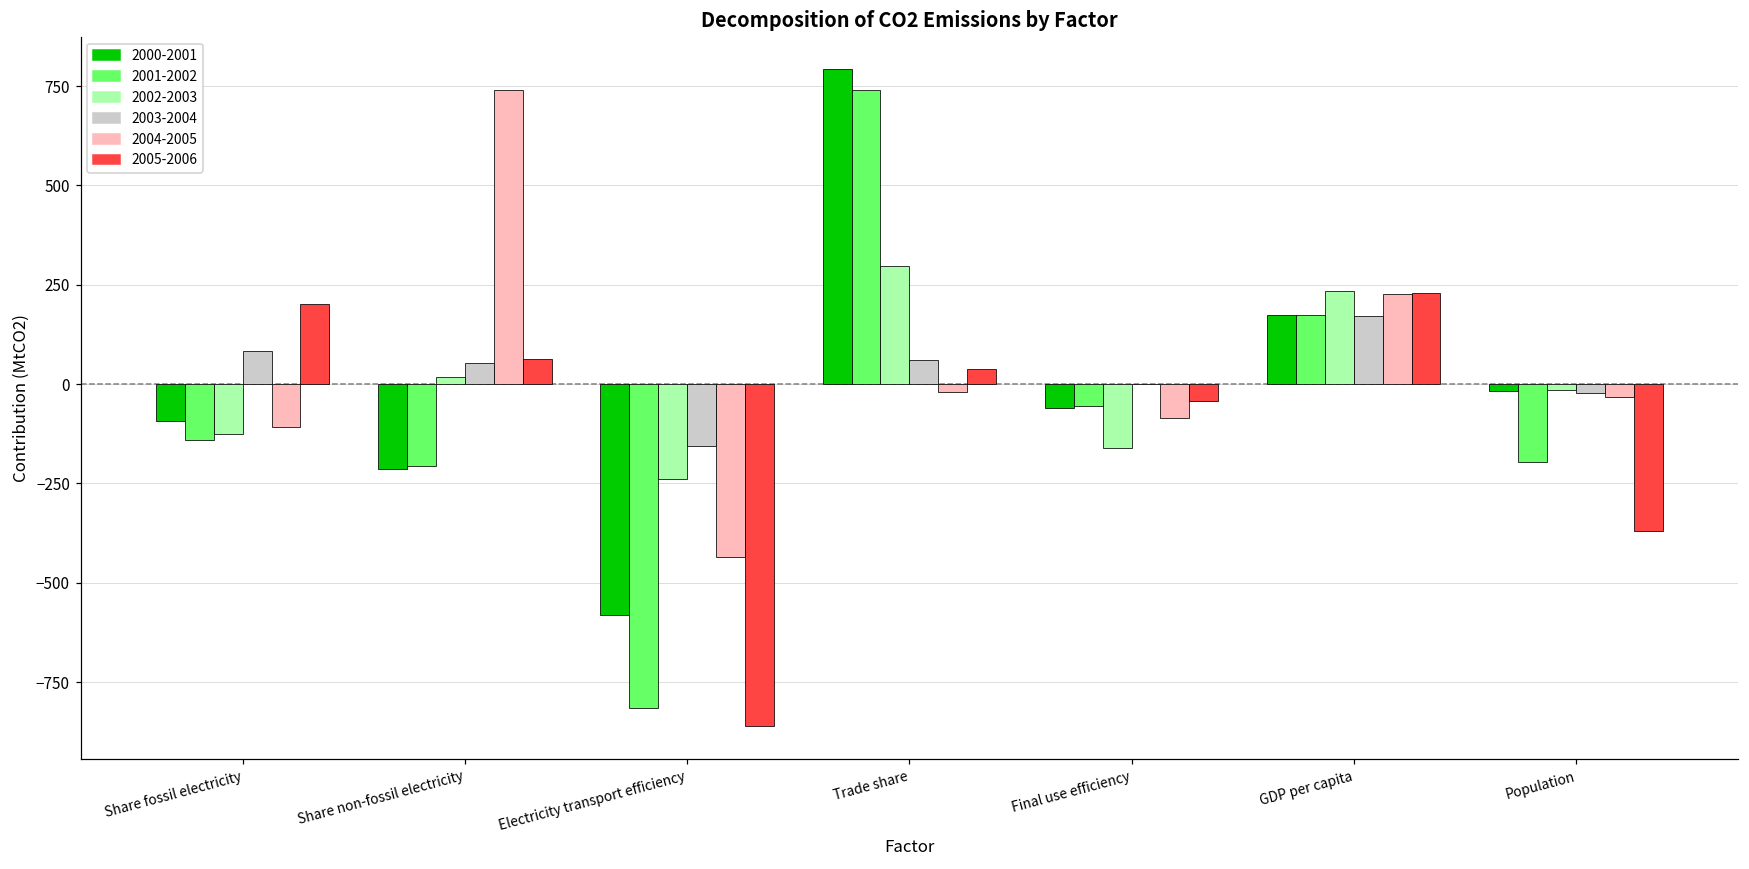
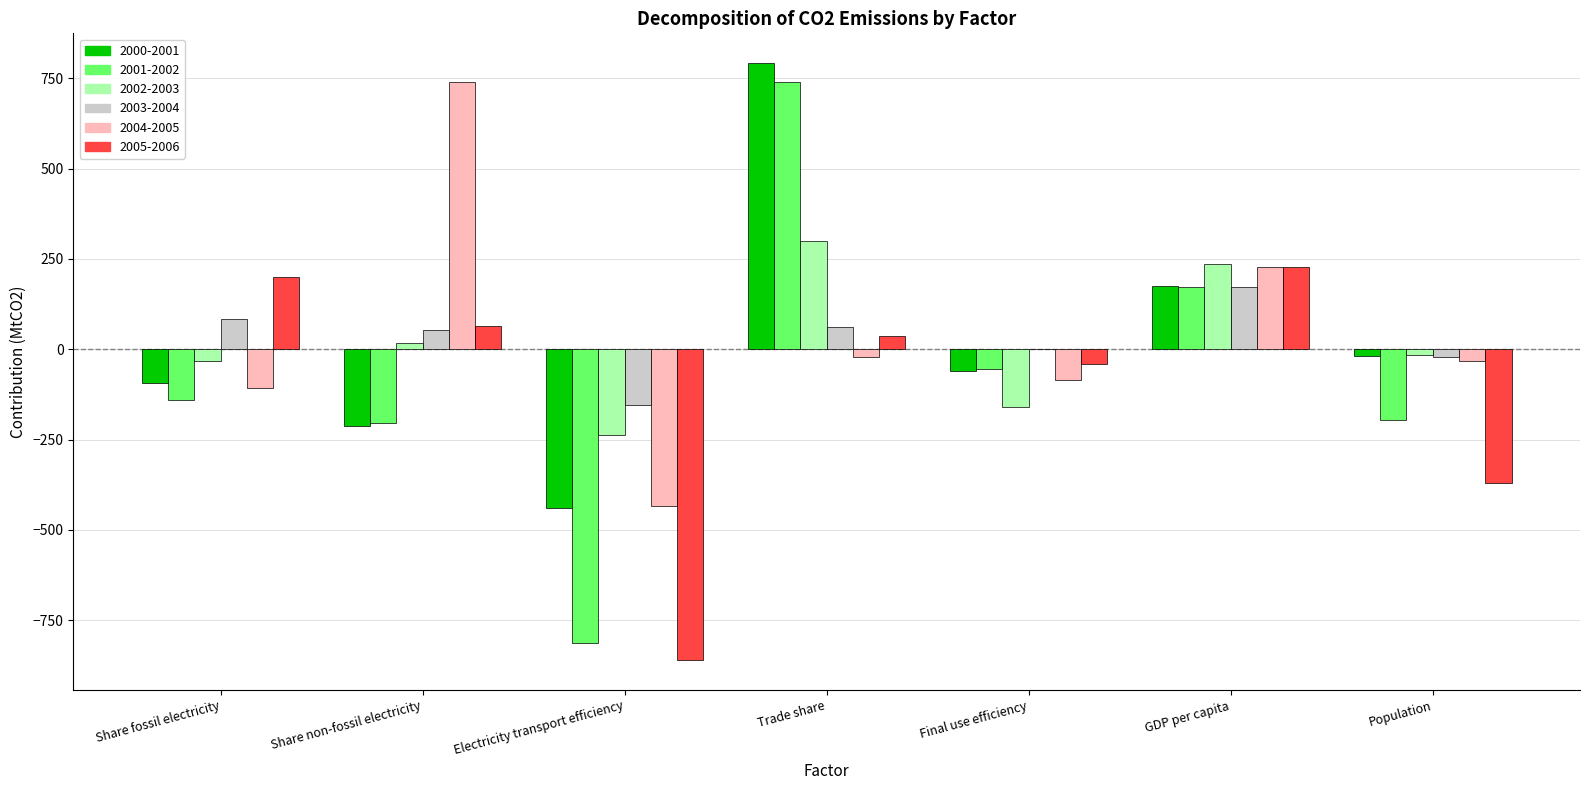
2002-2003, Share fossil electricity: -130 -> -30
2000-2001, Electricity transport efficiency: -580 -> -440
